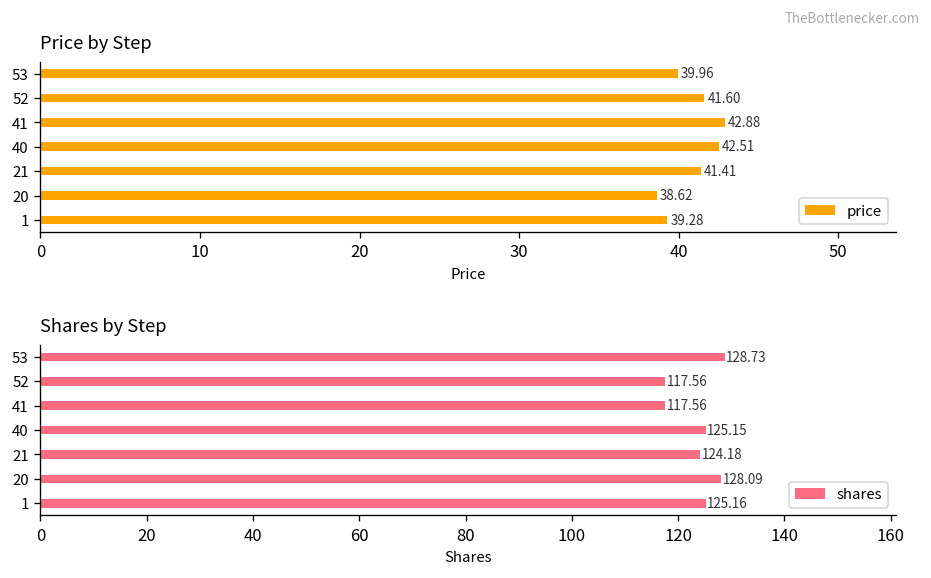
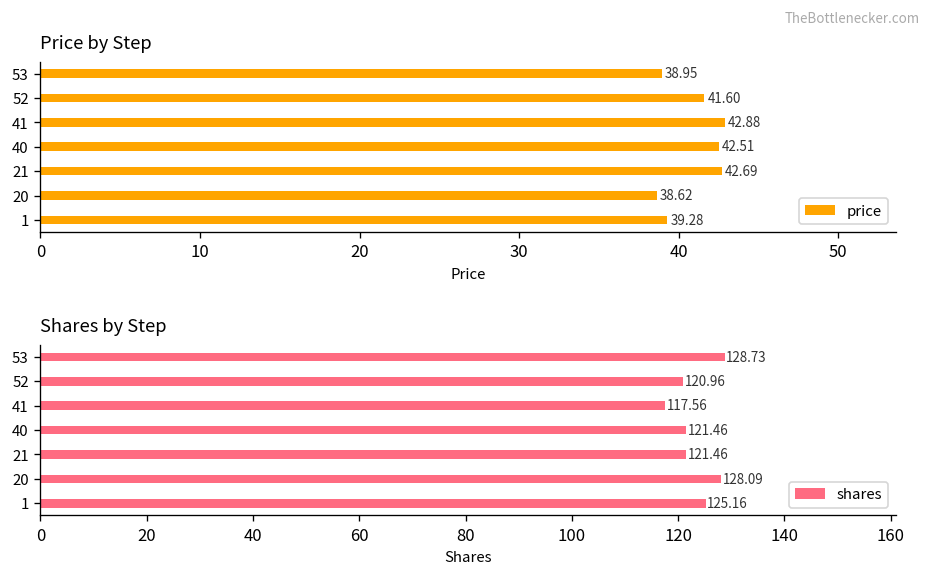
Price by Step, 53: 39.96 -> 38.95
Price by Step, 21: 41.41 -> 42.69
Shares by Step, 52: 117.56 -> 120.96
Shares by Step, 40: 125.15 -> 121.46
Shares by Step, 21: 124.18 -> 121.46
